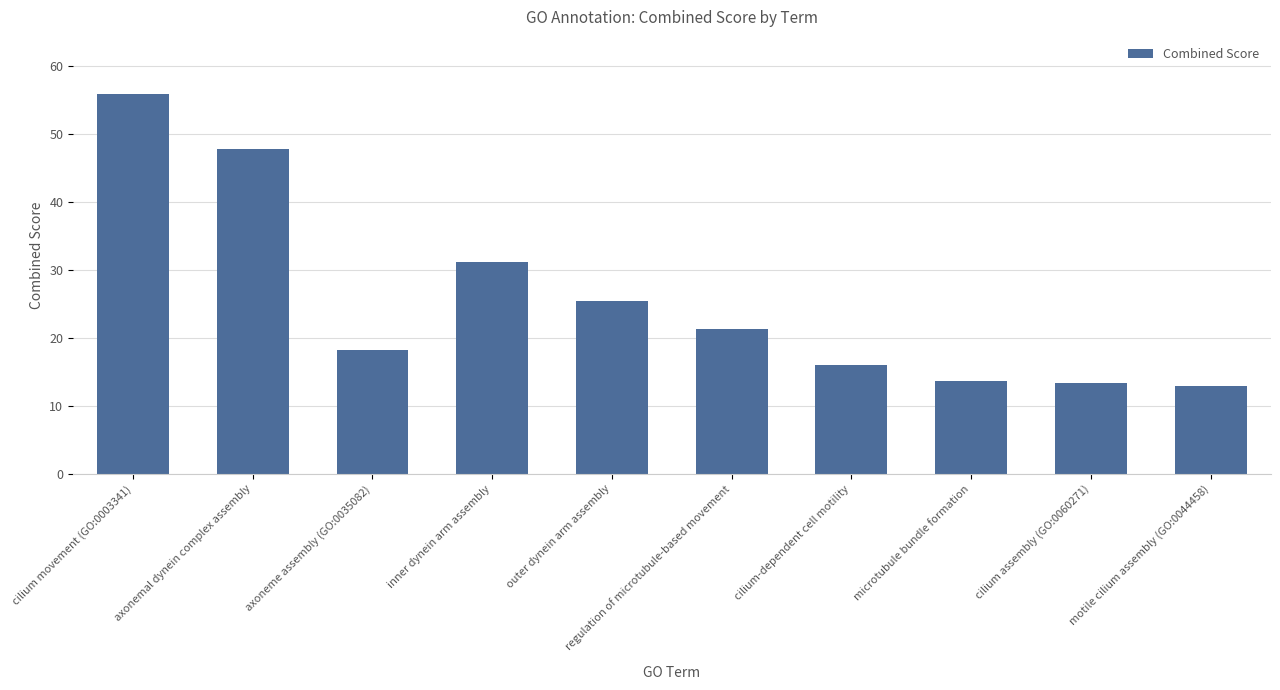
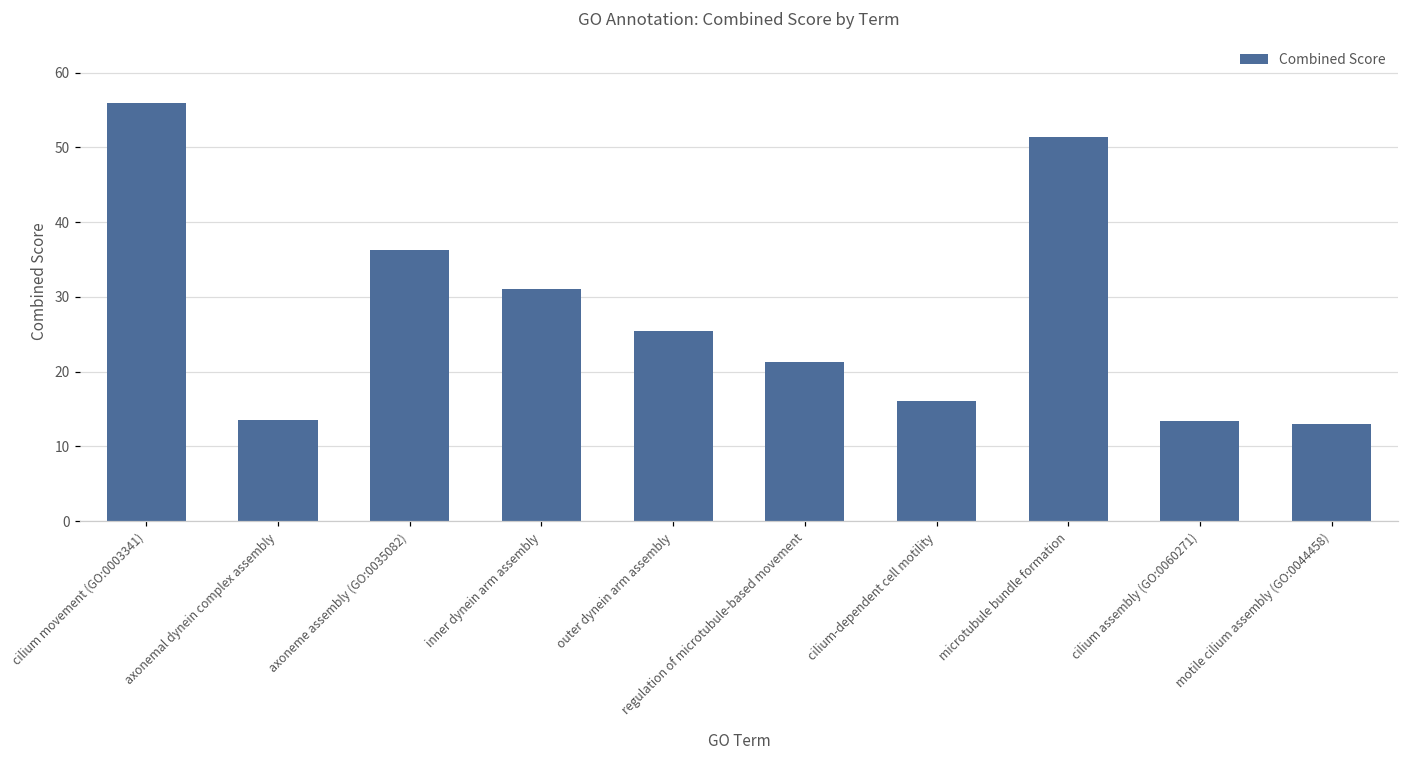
axonemal dynein complex assembly: 48 -> 13
axoneme assembly (GO:0035082): 18 -> 36
microtubule bundle formation: 14 -> 51
